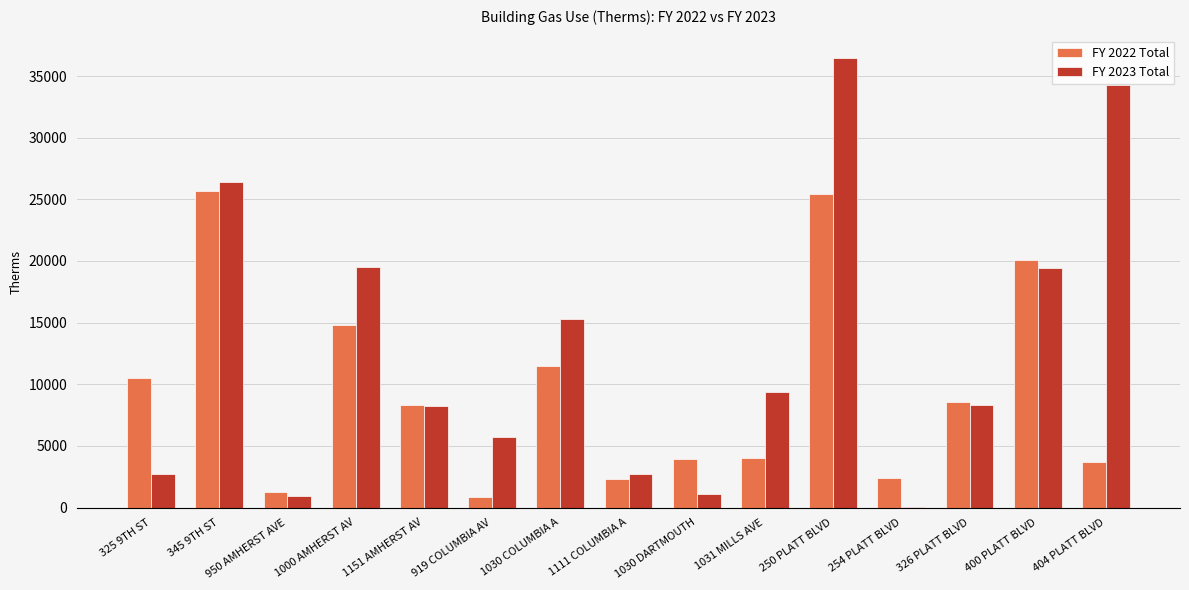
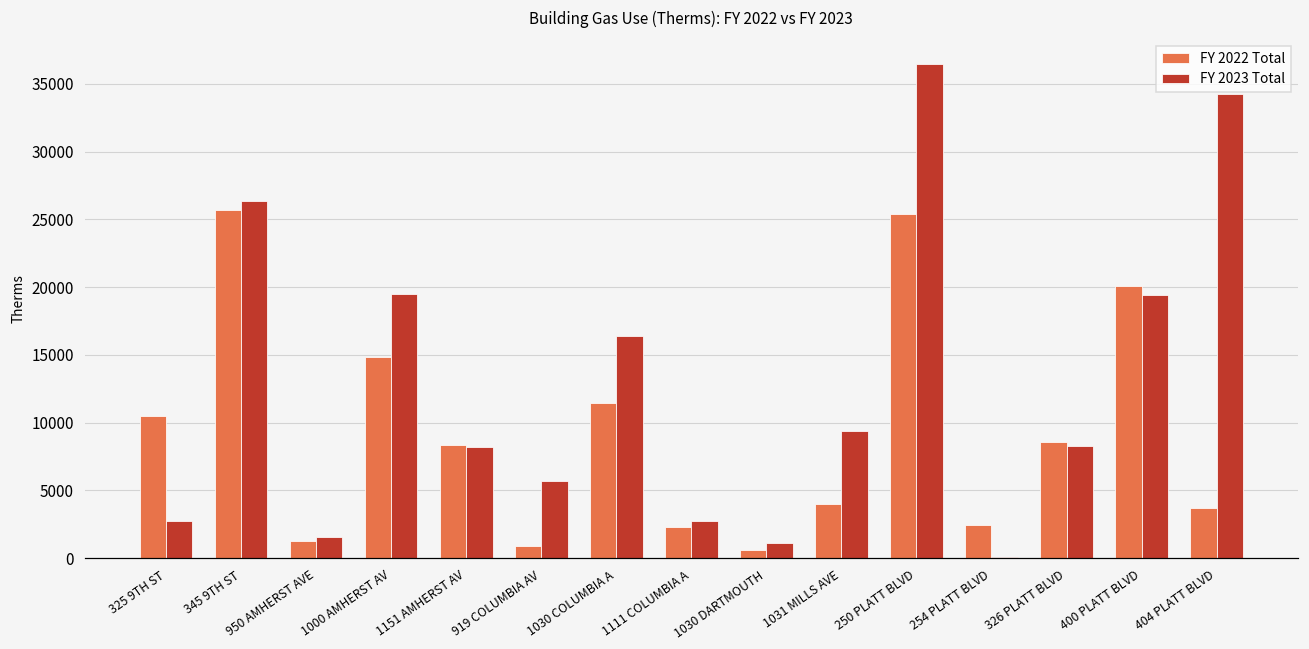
FY 2023 Total, 950 AMHERST AVE: 900 -> 1600
FY 2023 Total, 1030 COLUMBIA A: 15300 -> 16400
FY 2022 Total, 1030 DARTMOUTH: 4000 -> 600
